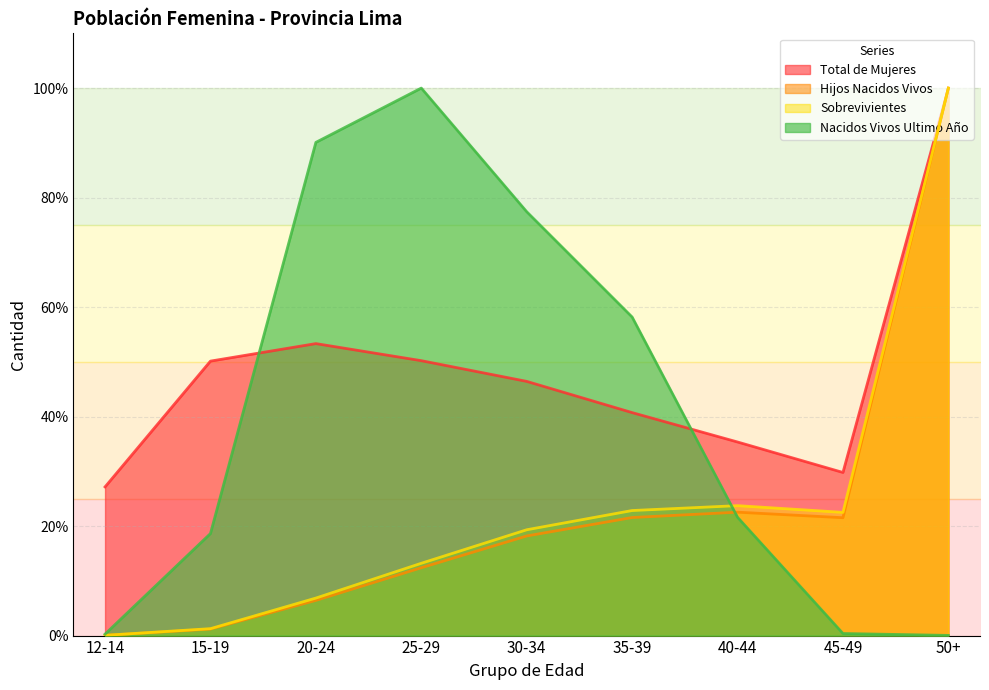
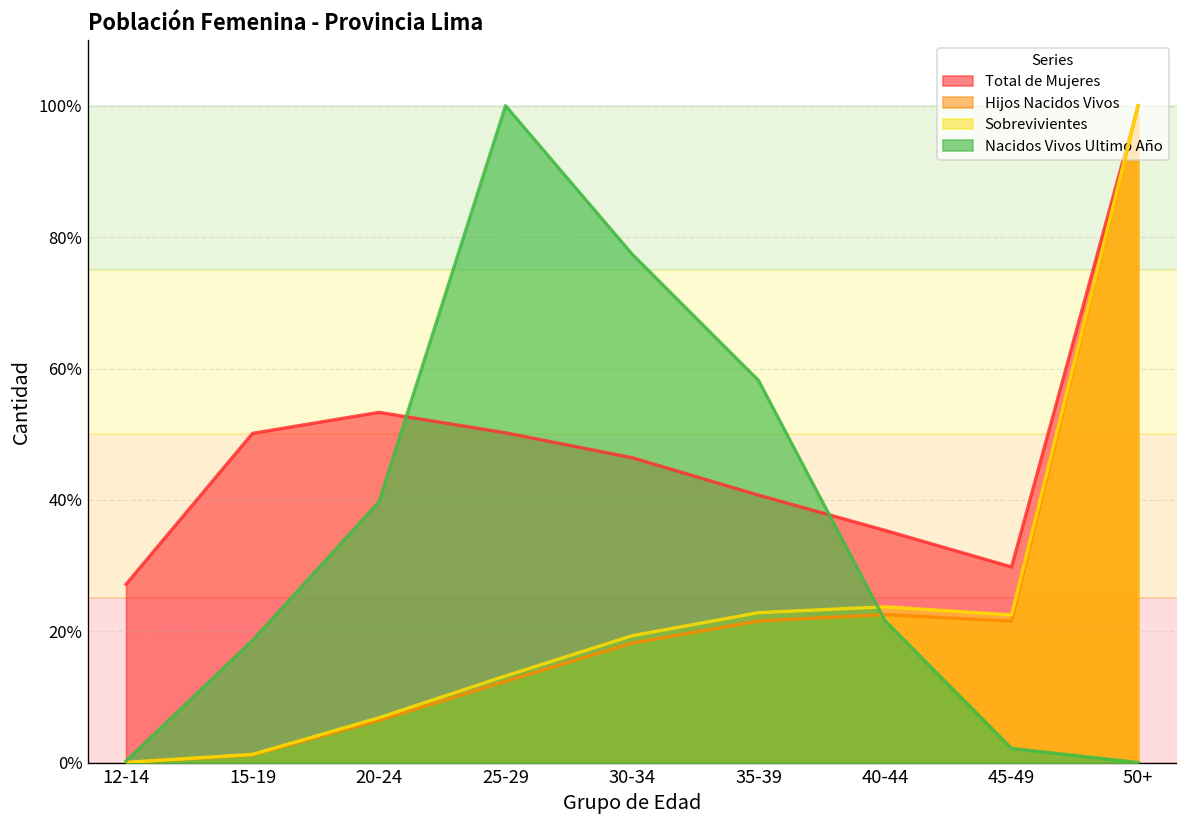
Nacidos Vivos Ultimo Año, 20-24: 90% -> 40%
Nacidos Vivos Ultimo Año, 45-49: 0% -> 2%
